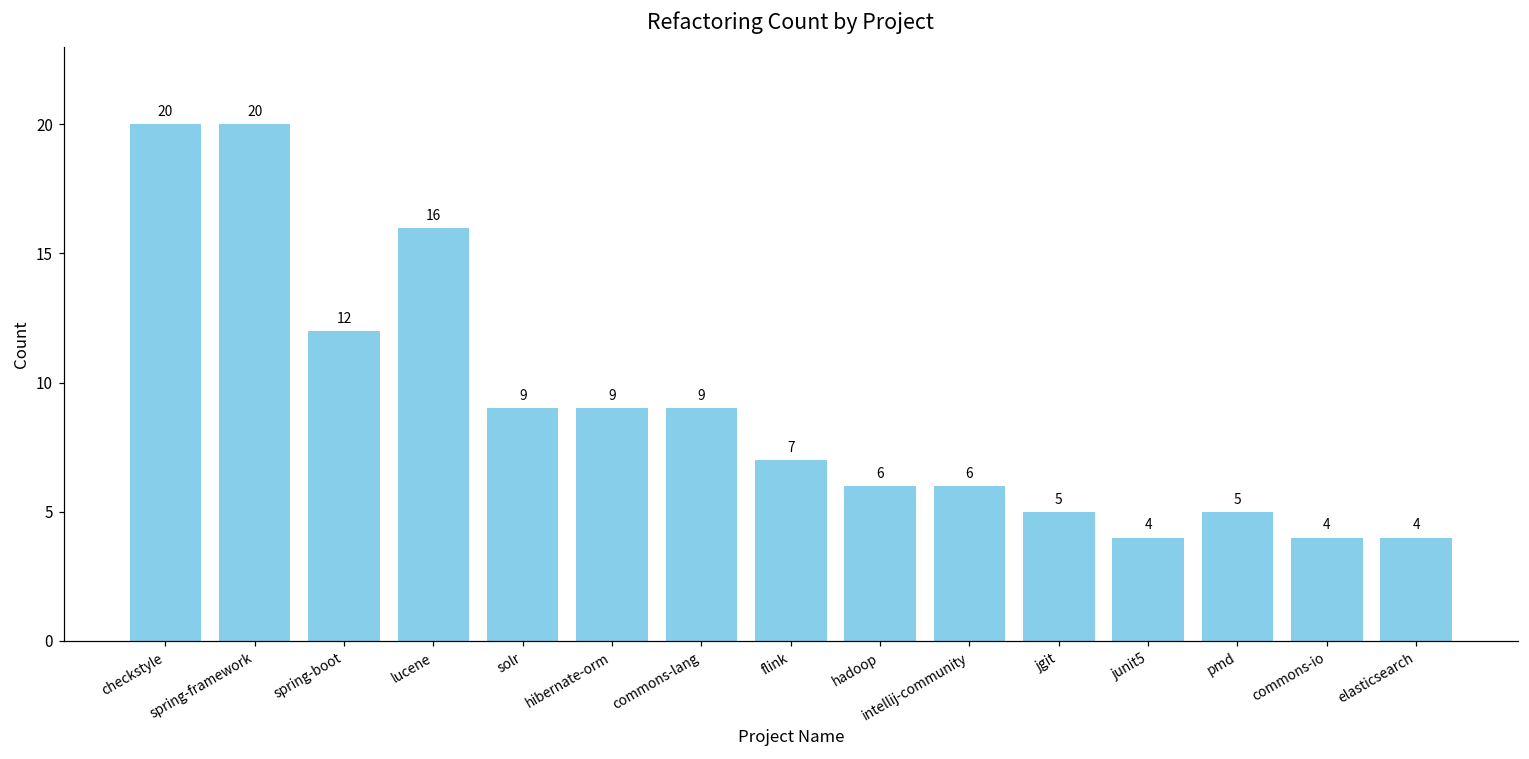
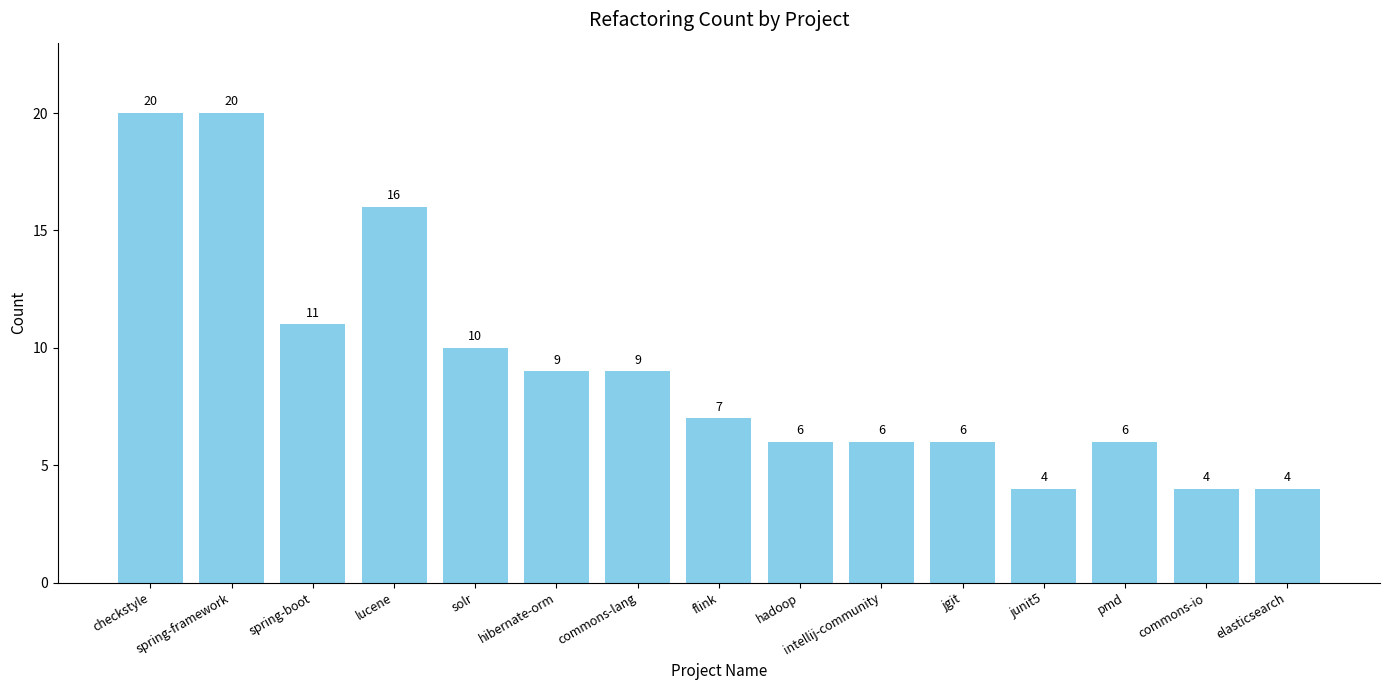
spring-boot: 12 -> 11
solr: 9 -> 10
jgit: 5 -> 6
pmd: 5 -> 6
